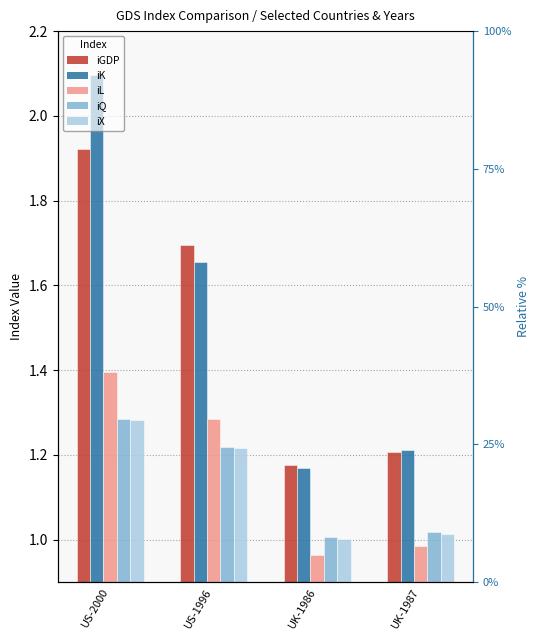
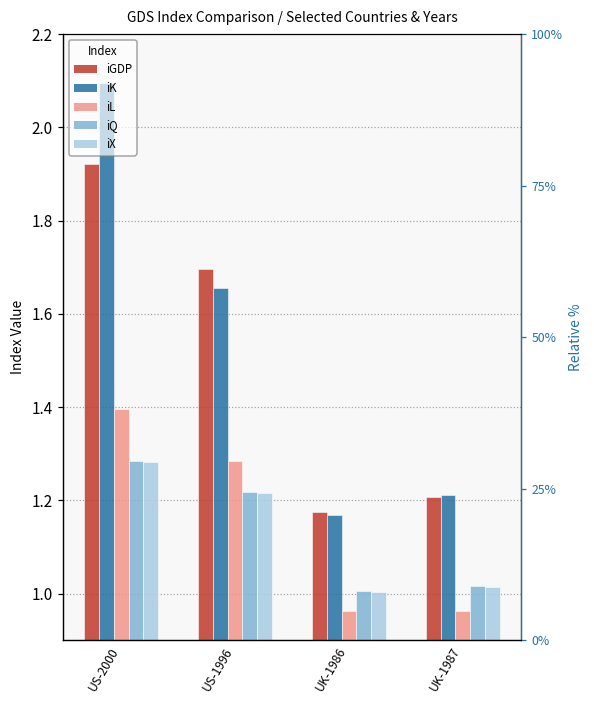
iL, UK-1987: 0.98 -> 0.96
